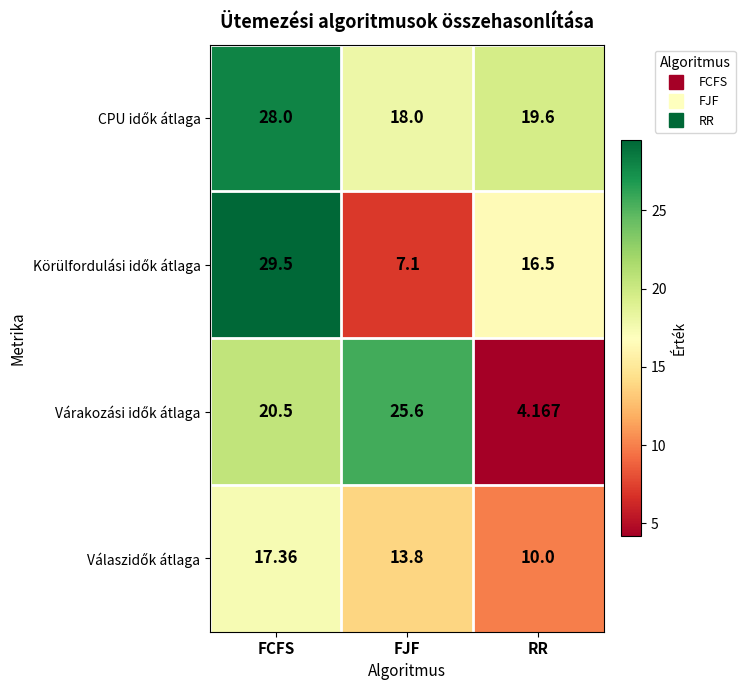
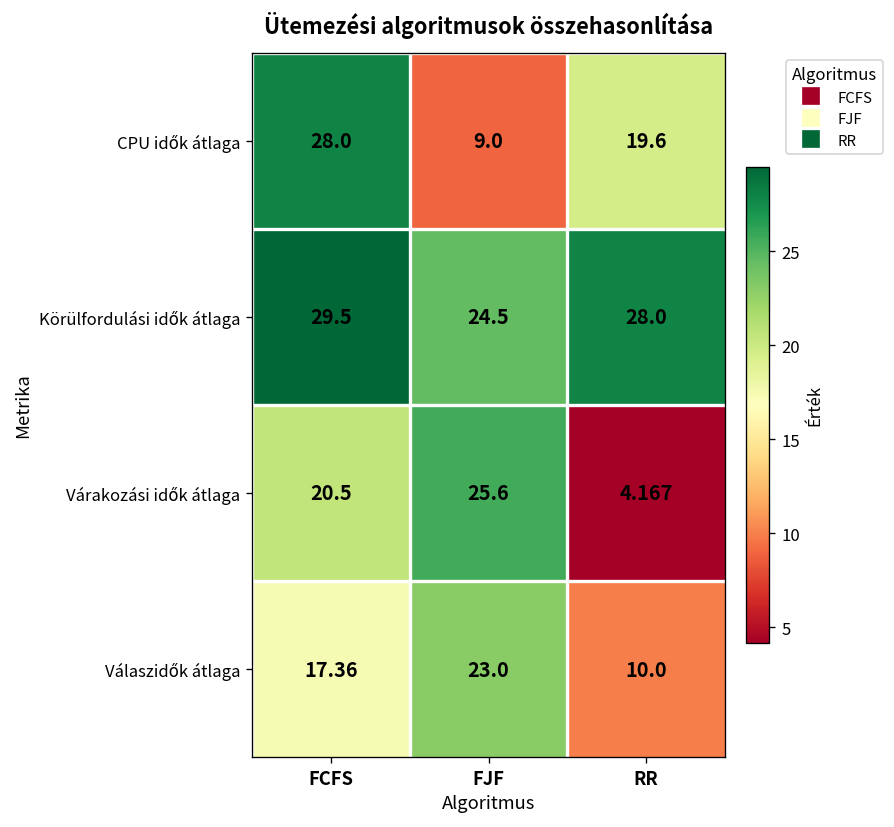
CPU idők átlaga, FJF: 18.0 -> 9.0
Körülfordulási idők átlaga, FJF: 7.1 -> 24.5
Körülfordulási idők átlaga, RR: 16.5 -> 28.0
Válaszidők átlaga, FJF: 13.8 -> 23.0
